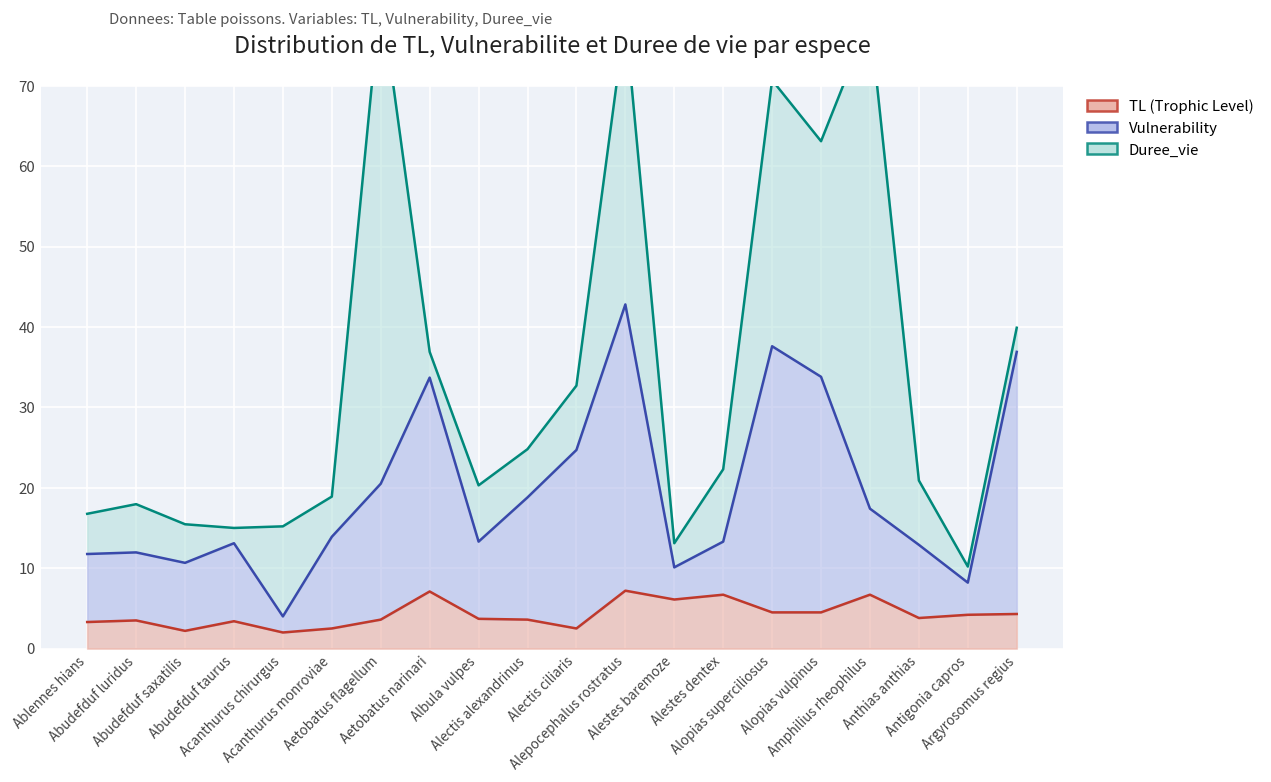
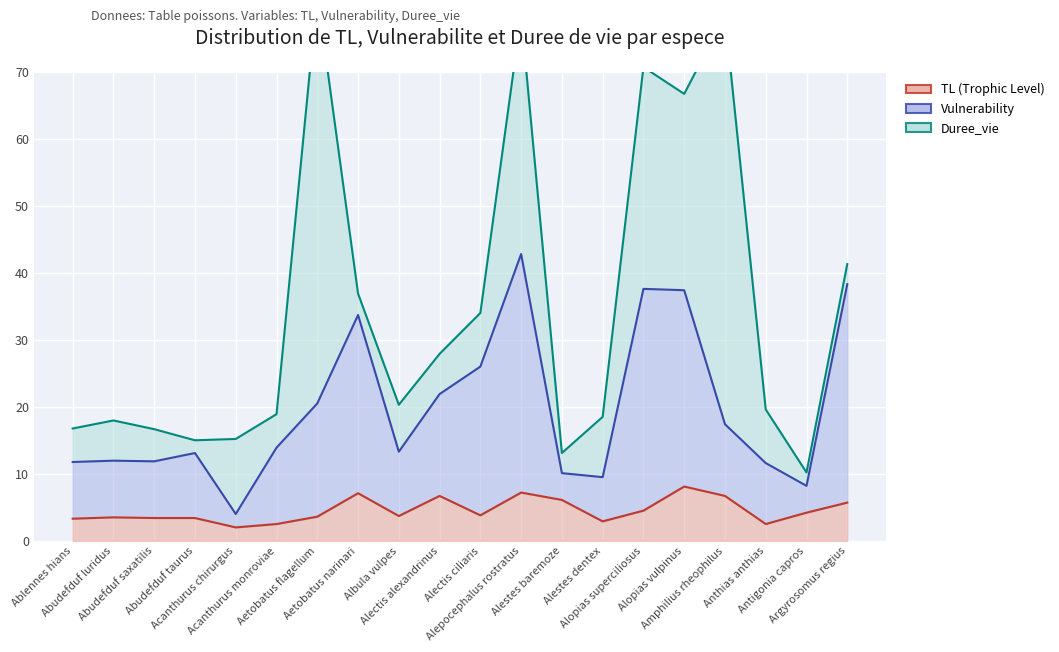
TL (Trophic Level), Abudefduf saxatilis: 2 -> 3
TL (Trophic Level), Alectis alexandrinus: 4 -> 7
TL (Trophic Level), Alectis ciliaris: 3 -> 4
TL (Trophic Level), Alestes dentex: 7 -> 3
TL (Trophic Level), Alopias vulpinus: 5 -> 8
TL (Trophic Level), Anthias anthias: 4 -> 3
TL (Trophic Level), Argyrosomus regius: 4 -> 6
